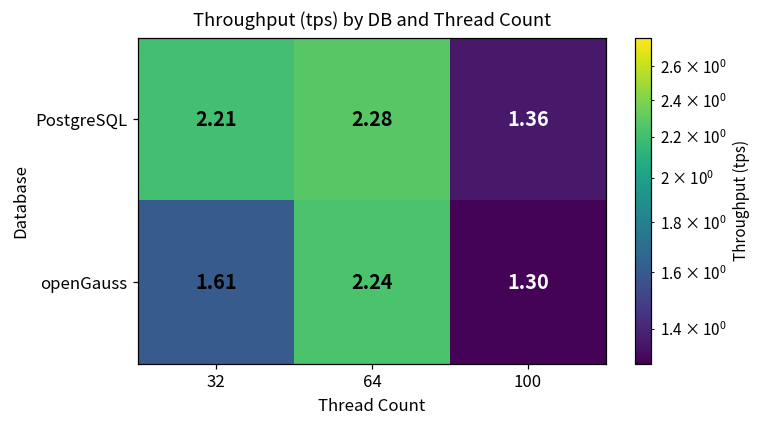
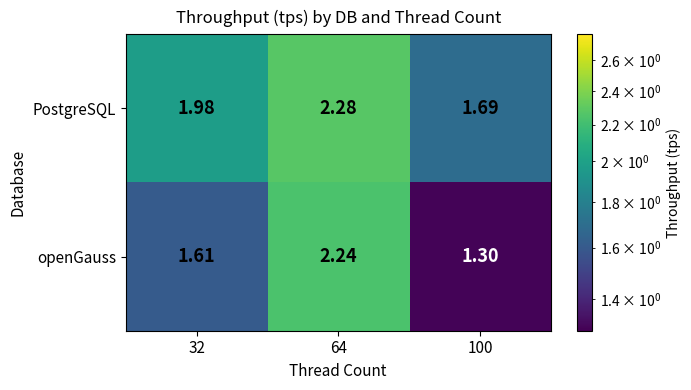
PostgreSQL, 32: 2.21 -> 1.98
PostgreSQL, 100: 1.36 -> 1.69
